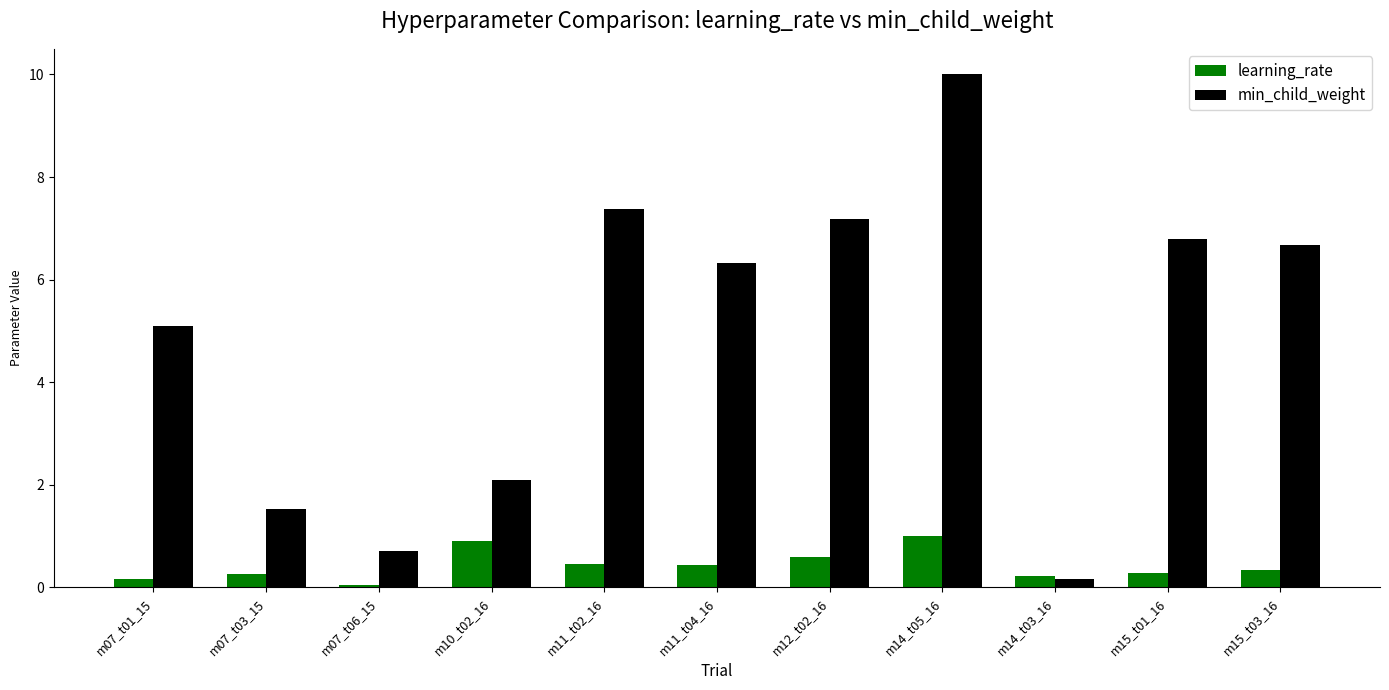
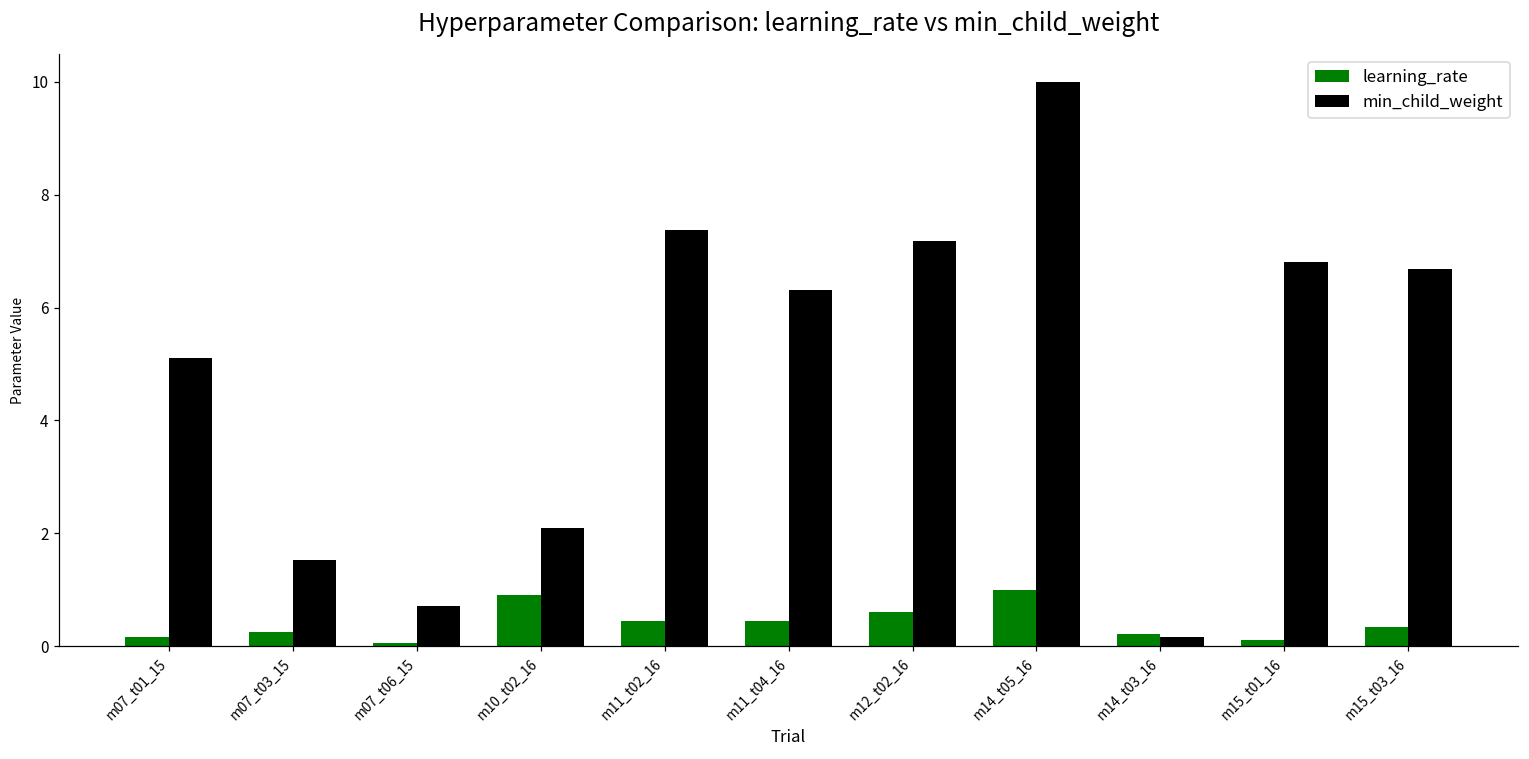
learning_rate, m15_t01_16: 0.3 -> 0.1
